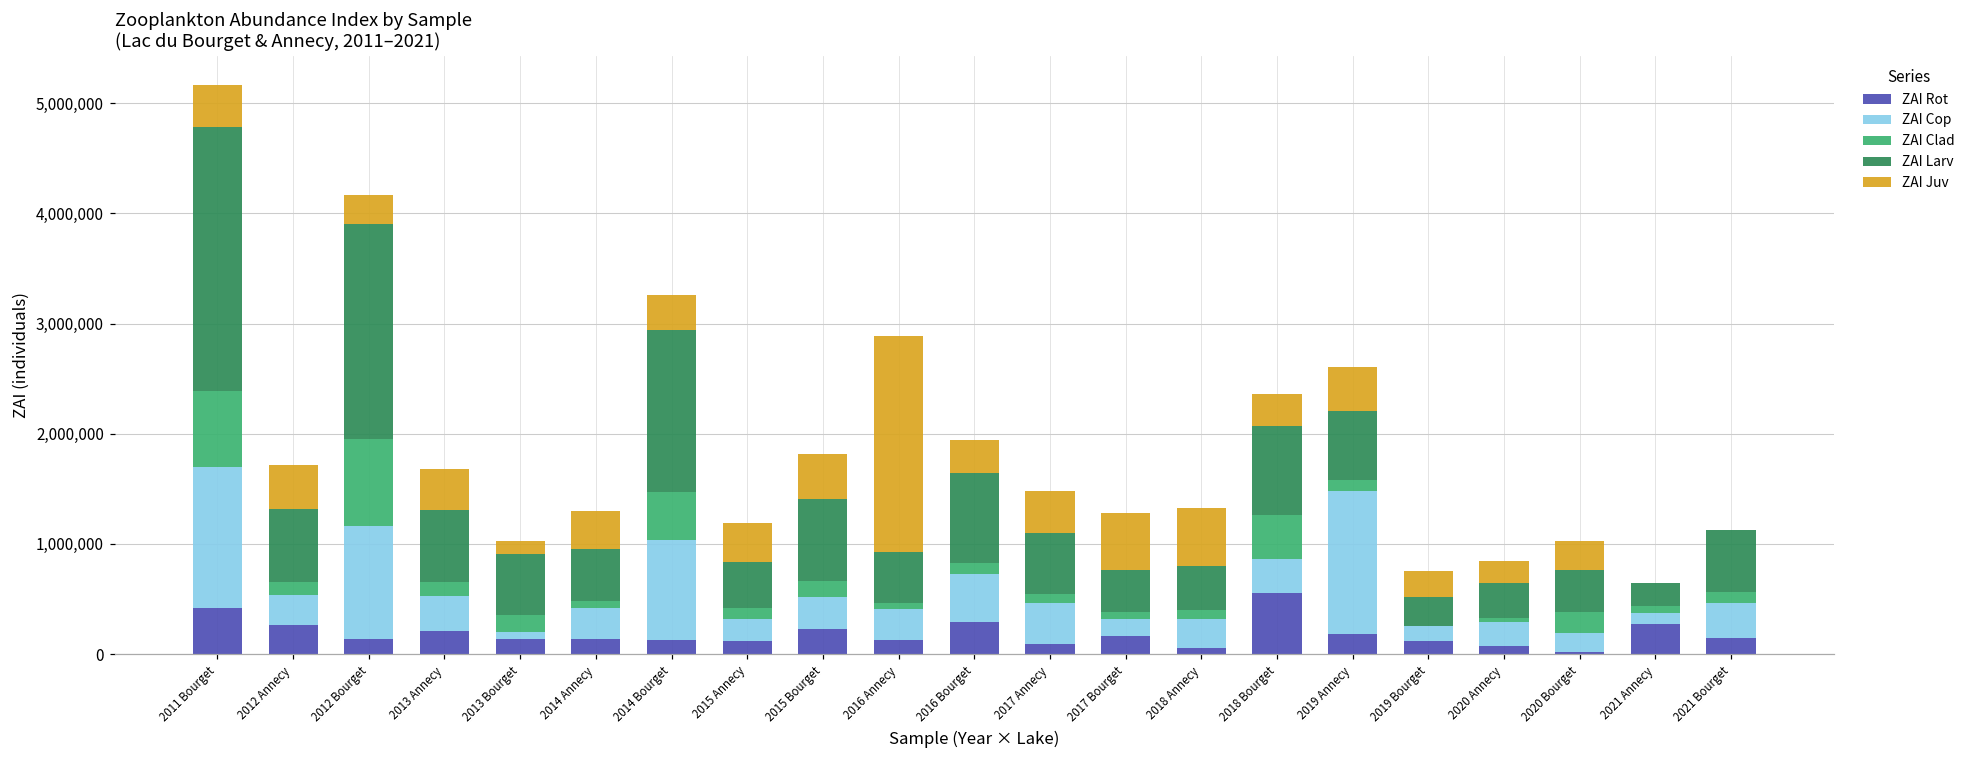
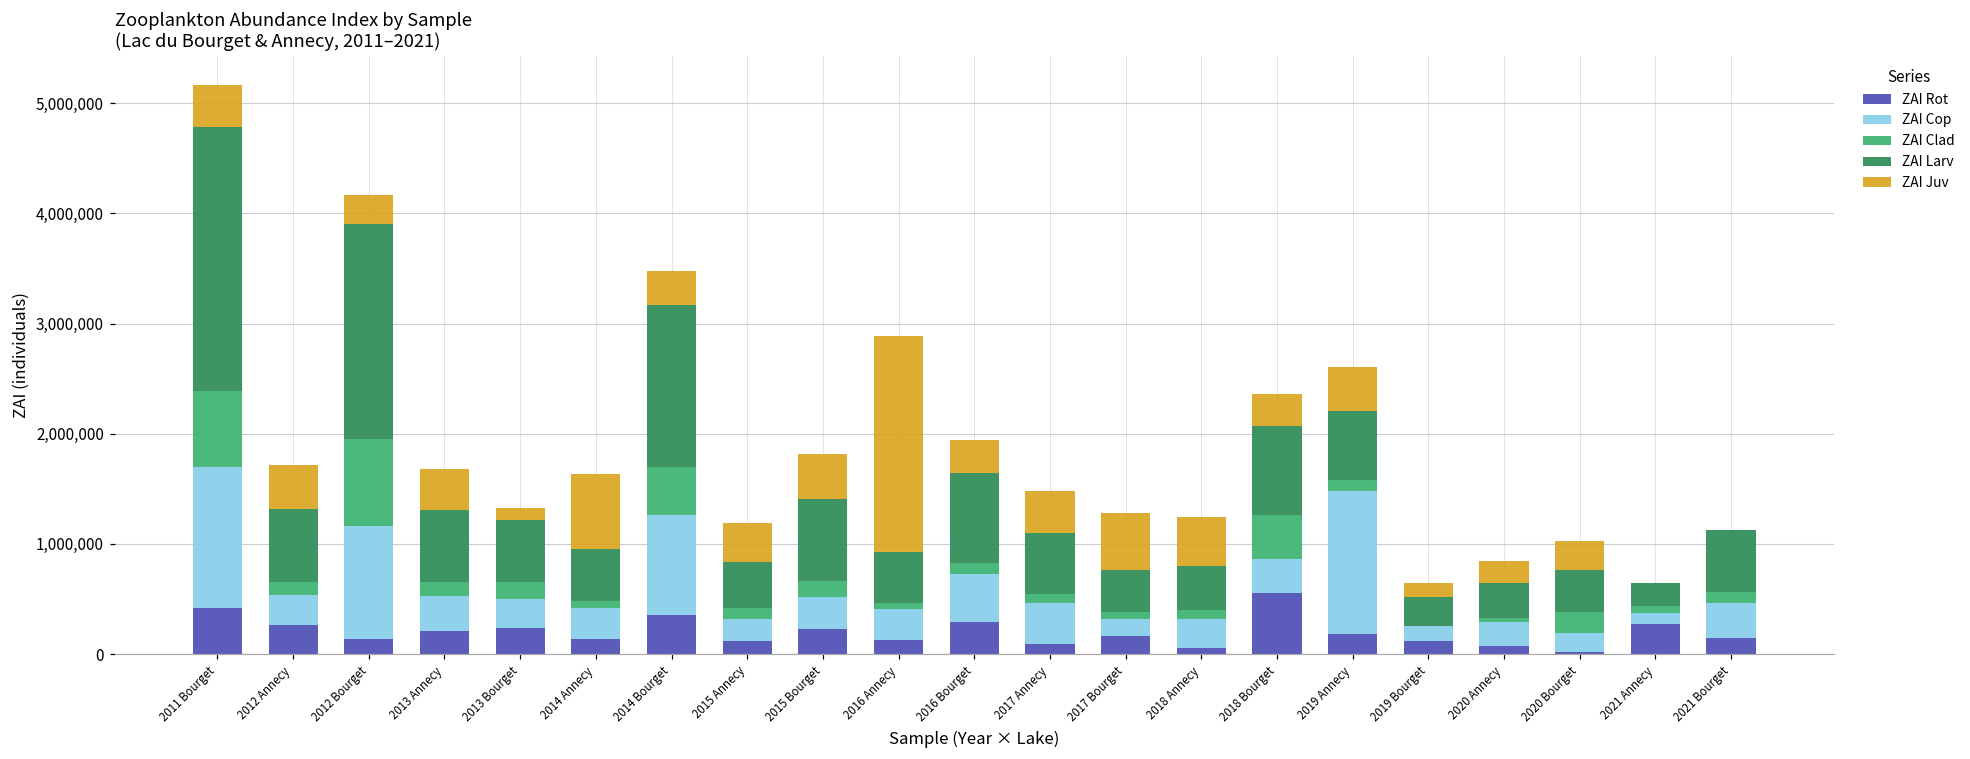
ZAI Rot, 2013 Bourget: 130,000 -> 230,000
ZAI Cop, 2013 Bourget: 70,000 -> 270,000
ZAI Juv, 2014 Annecy: 340,000 -> 680,000
ZAI Rot, 2014 Bourget: 130,000 -> 350,000
ZAI Juv, 2018 Annecy: 520,000 -> 440,000
ZAI Juv, 2019 Bourget: 230,000 -> 130,000
